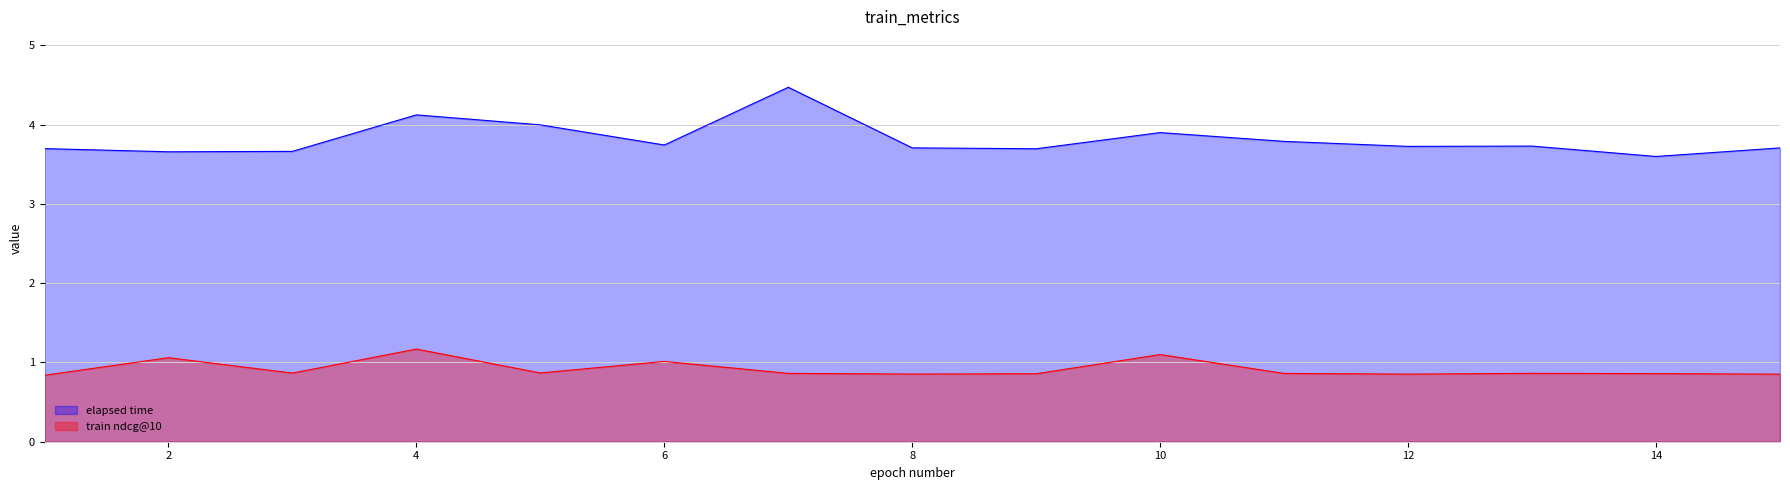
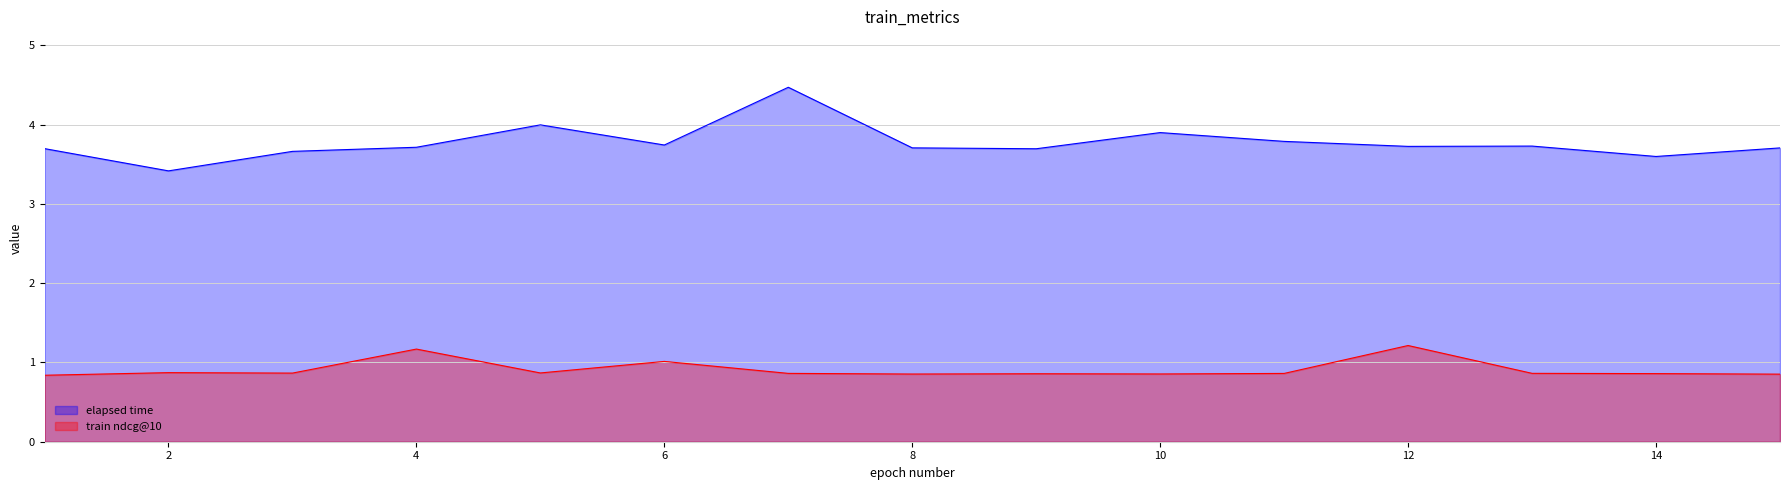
elapsed time, 2: 3.7 -> 3.4
train ndcg@10, 2: 1.1 -> 0.9
elapsed time, 4: 4.1 -> 3.7
train ndcg@10, 10: 1.1 -> 0.9
train ndcg@10, 12: 0.9 -> 1.2
